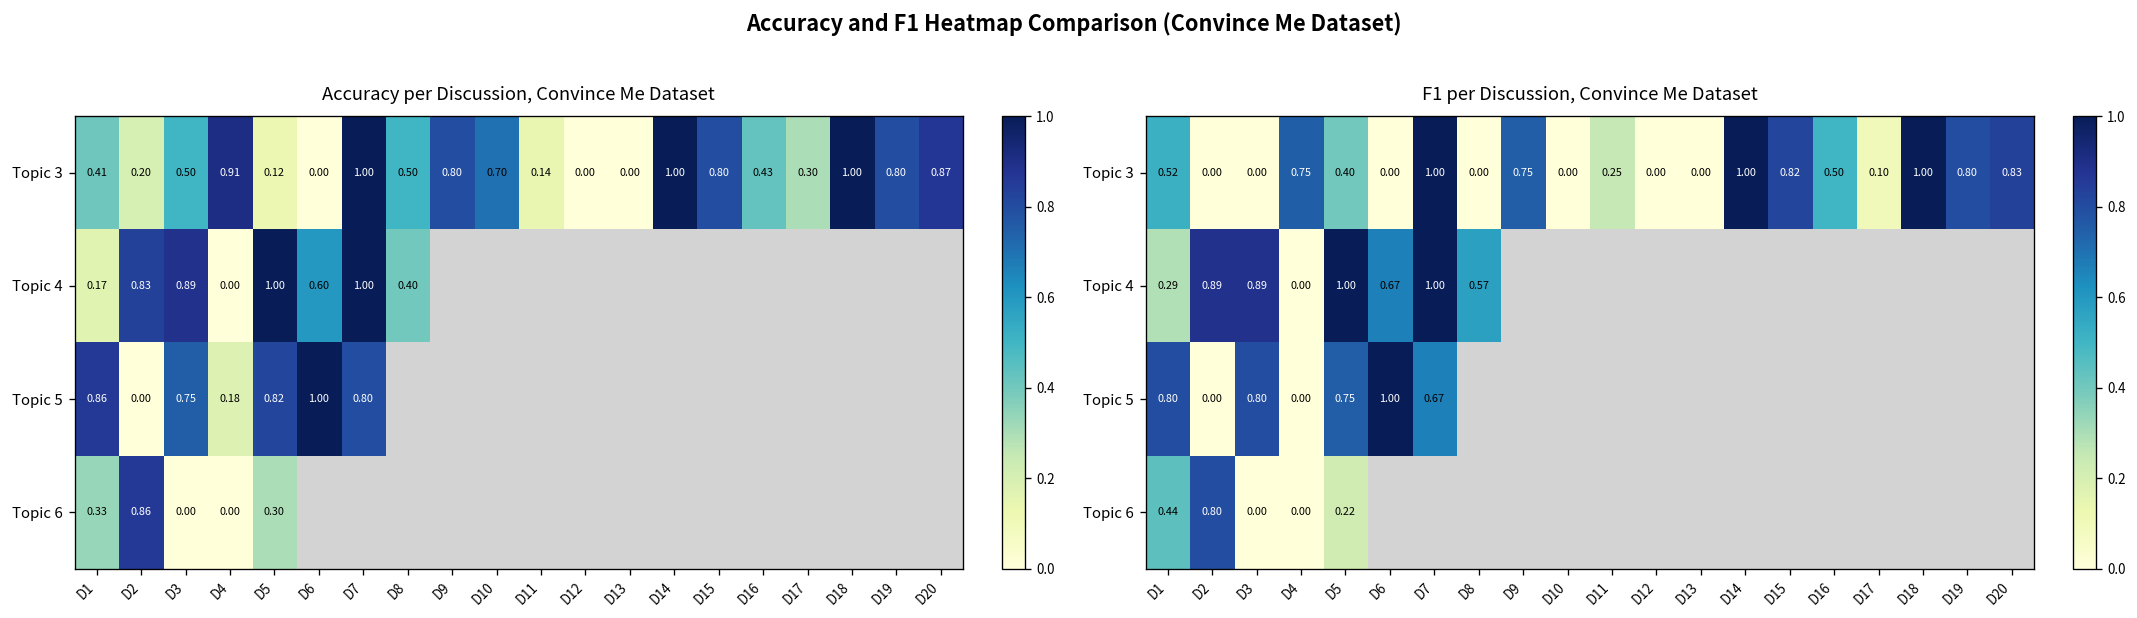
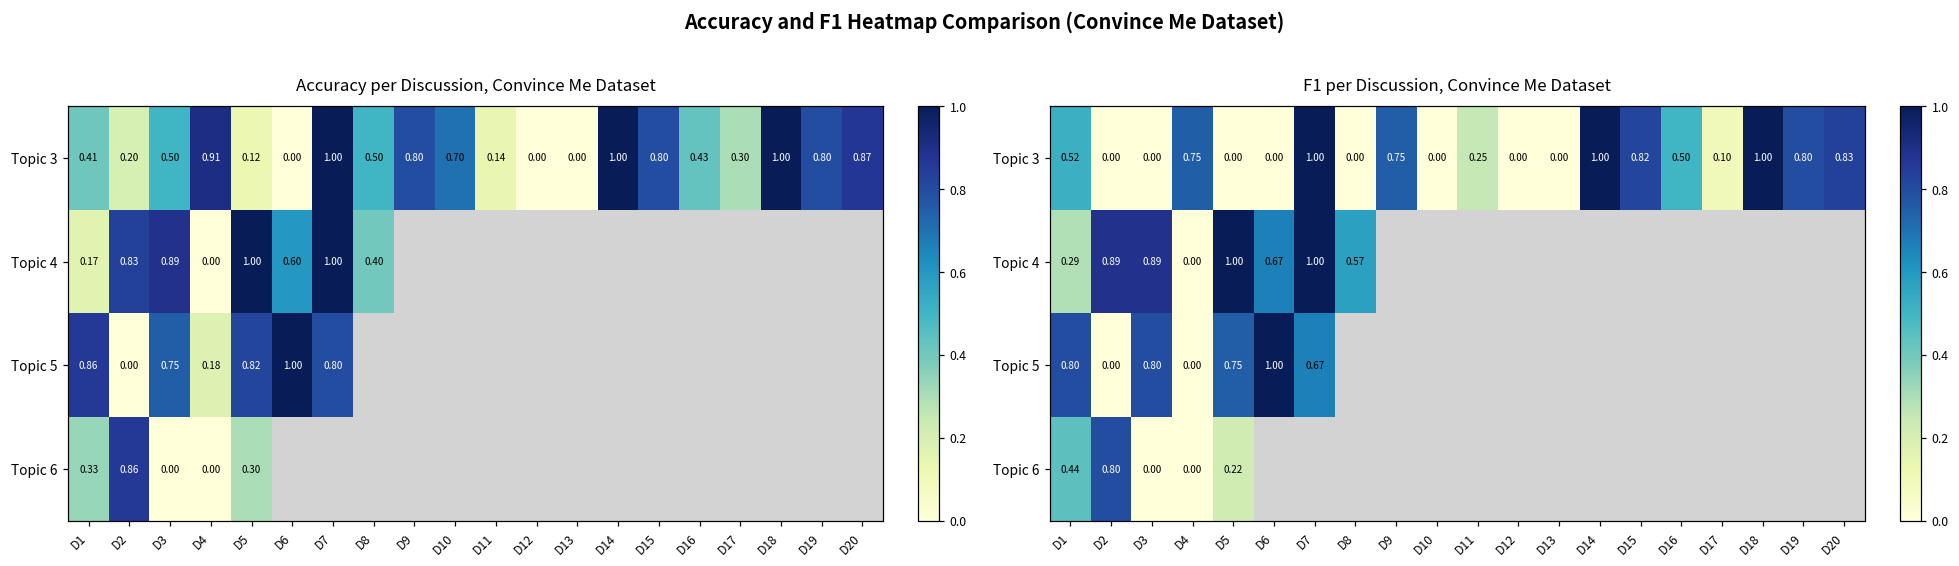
F1 per Discussion, Convince Me Dataset, Topic 3, D5: 0.40 -> 0.00
